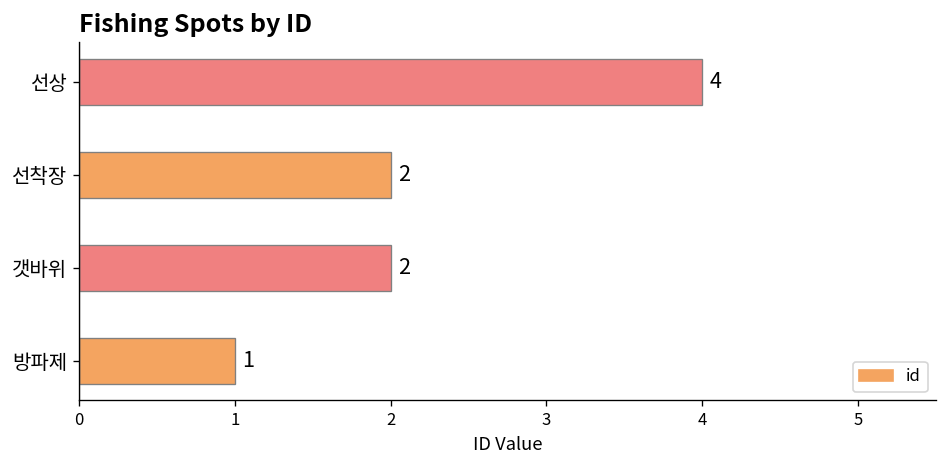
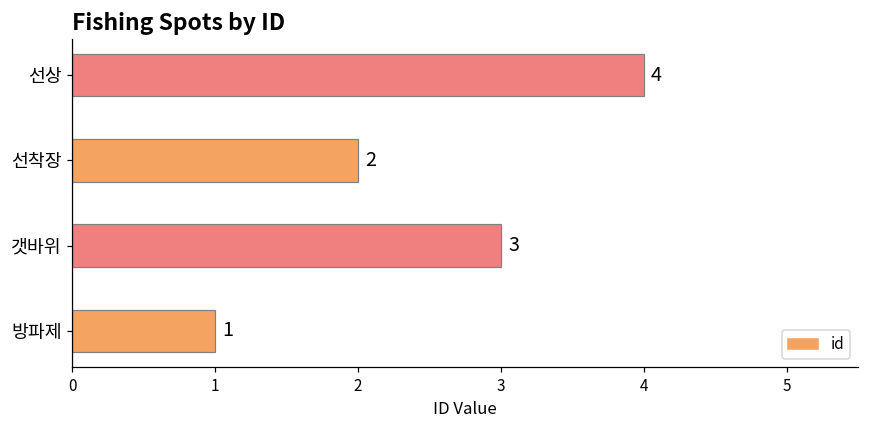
갯바위: 2 -> 3
